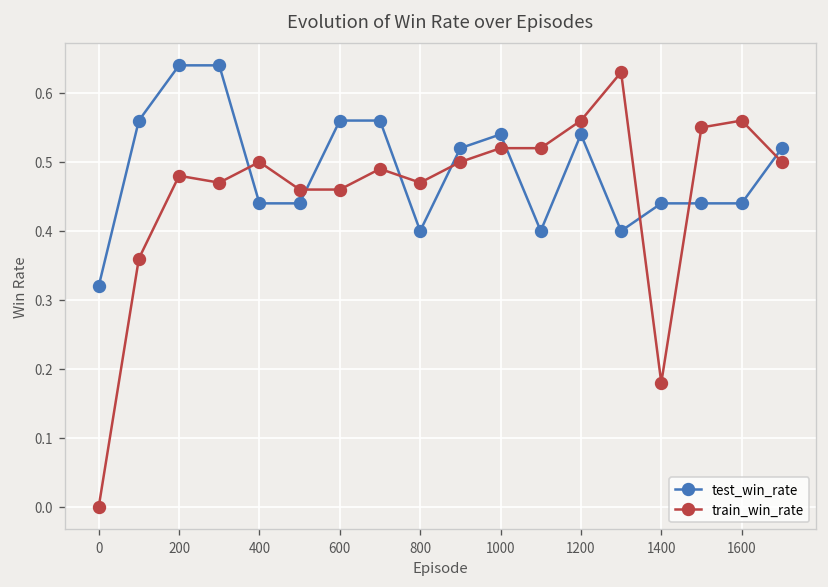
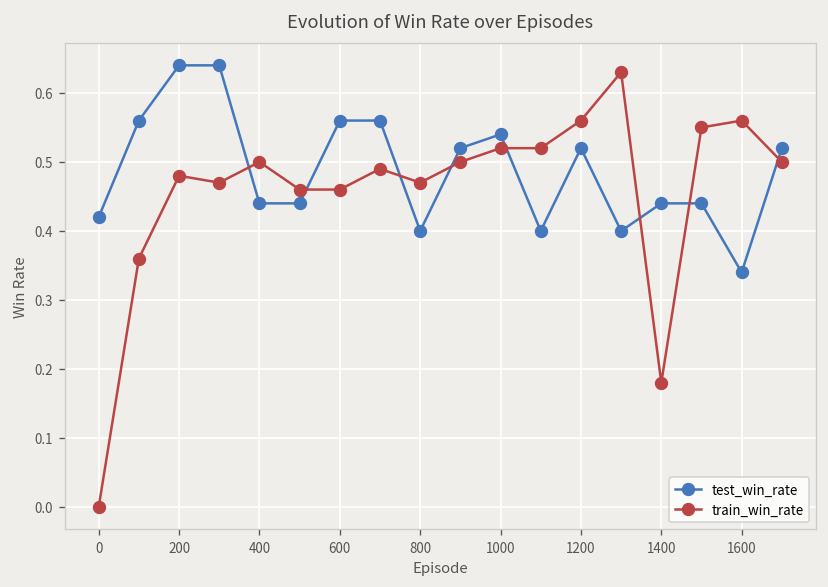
test_win_rate, 0: 0.32 -> 0.42
test_win_rate, 1200: 0.54 -> 0.52
test_win_rate, 1600: 0.44 -> 0.34
